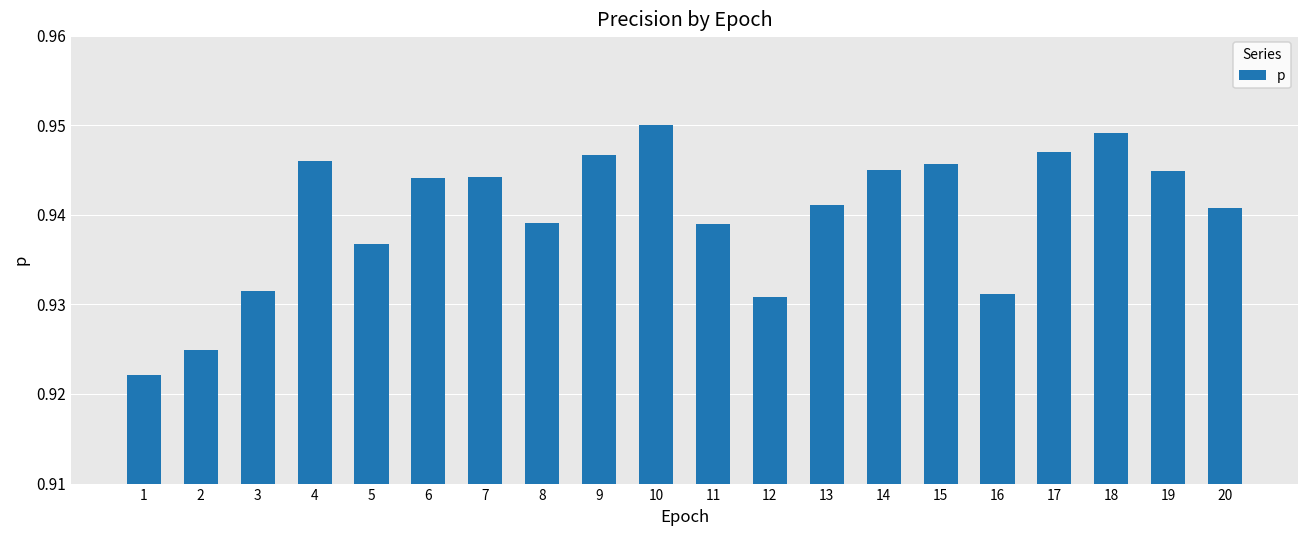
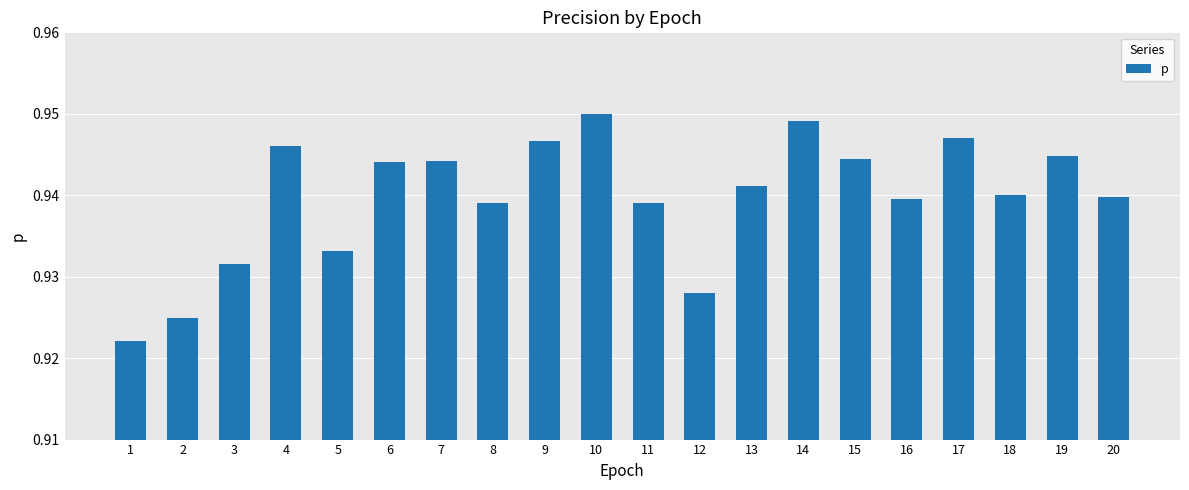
5: 0.937 -> 0.933
12: 0.931 -> 0.928
14: 0.945 -> 0.949
15: 0.946 -> 0.944
16: 0.931 -> 0.939
18: 0.949 -> 0.940
20: 0.941 -> 0.940
